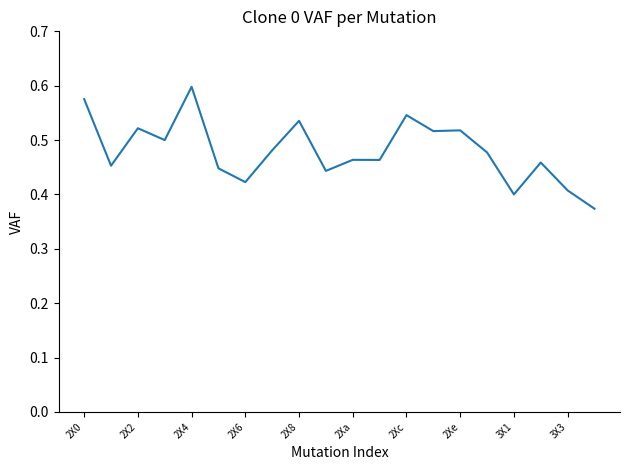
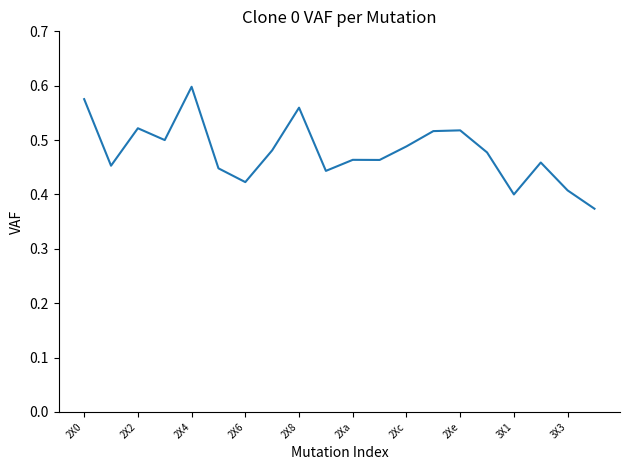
2X8: 0.54 -> 0.56
2Xc: 0.55 -> 0.49
